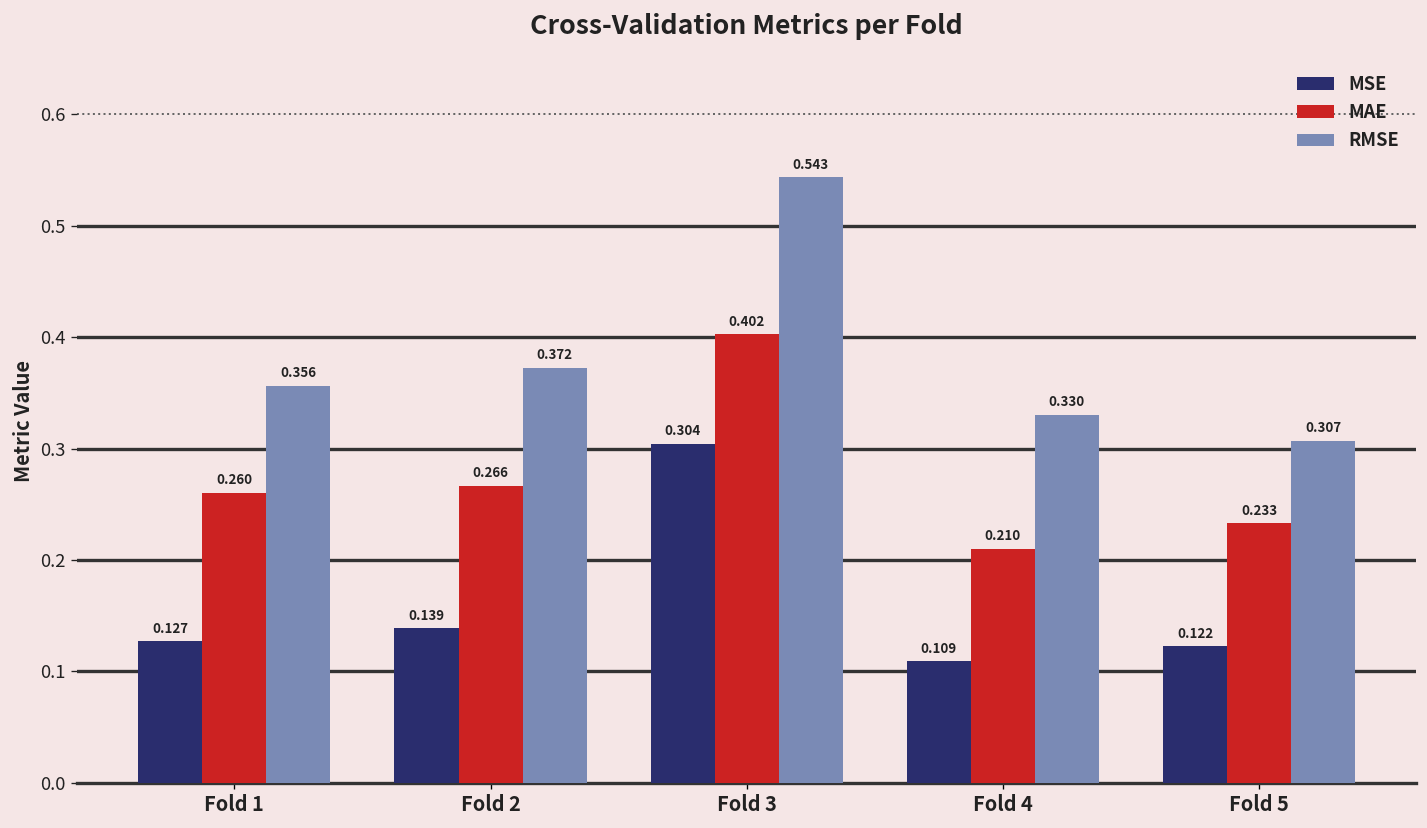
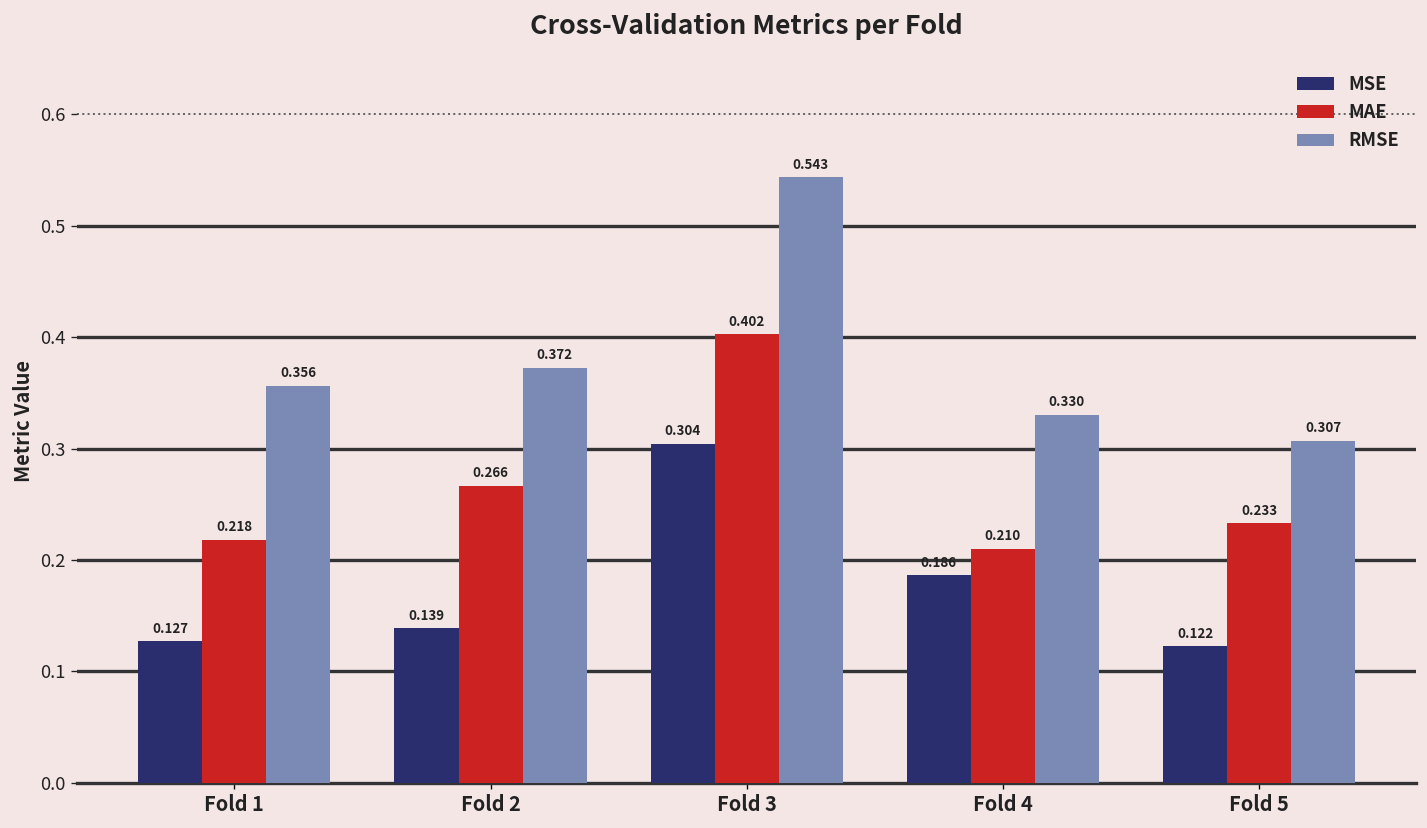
MAE, Fold 1: 0.260 -> 0.218
MSE, Fold 4: 0.109 -> 0.186
